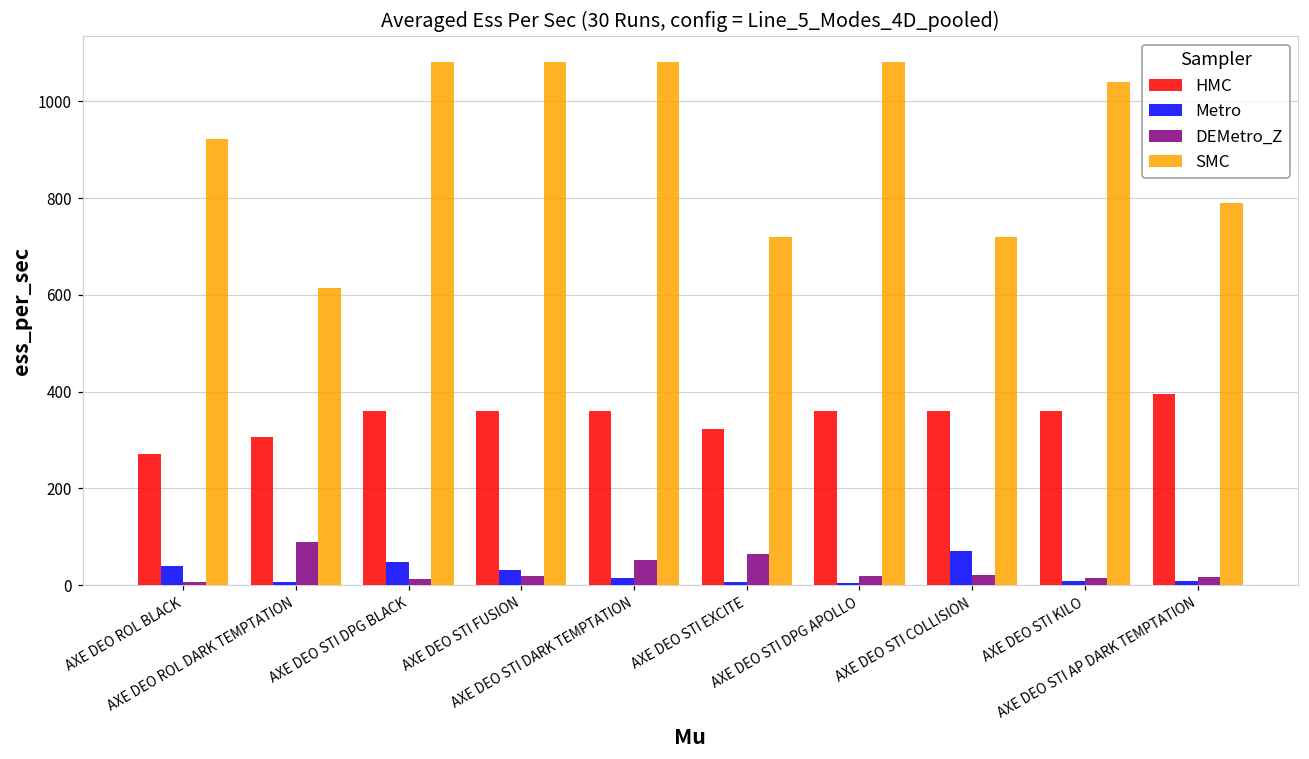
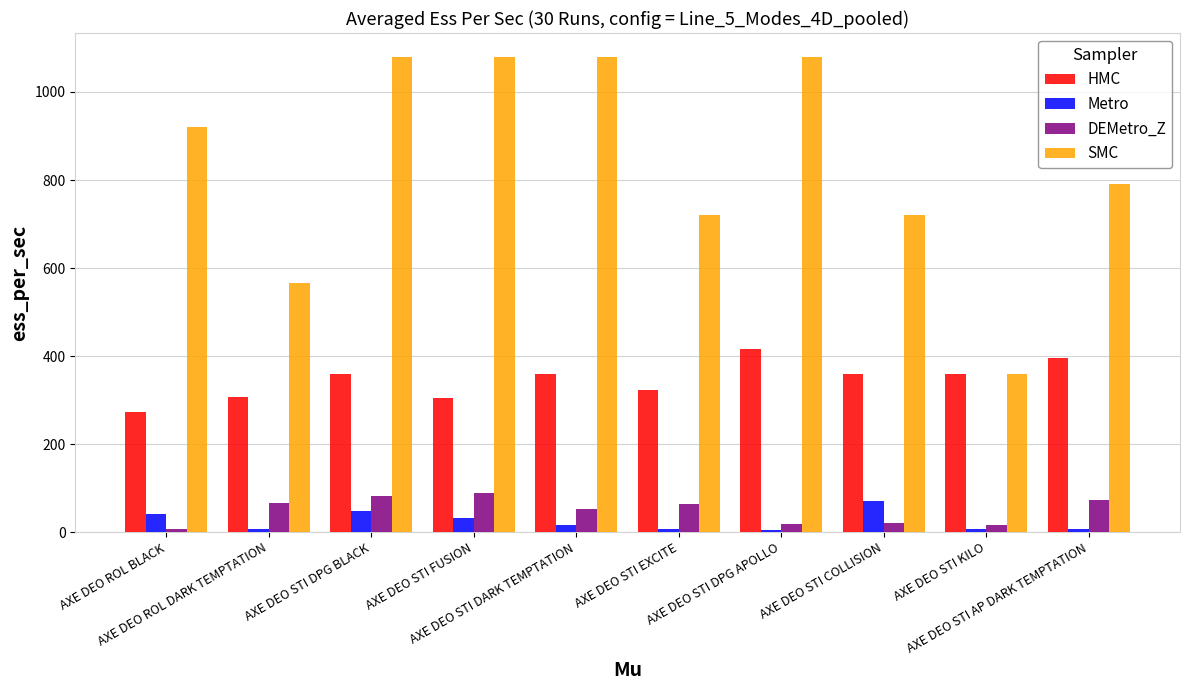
DEMetro_Z, AXE DEO ROL DARK TEMPTATION: 90 -> 70
SMC, AXE DEO ROL DARK TEMPTATION: 610 -> 570
DEMetro_Z, AXE DEO STI DPG BLACK: 10 -> 80
HMC, AXE DEO STI FUSION: 360 -> 310
DEMetro_Z, AXE DEO STI FUSION: 20 -> 90
HMC, AXE DEO STI DPG APOLLO: 360 -> 420
SMC, AXE DEO STI KILO: 1040 -> 360
DEMetro_Z, AXE DEO STI AP DARK TEMPTATION: 20 -> 70
